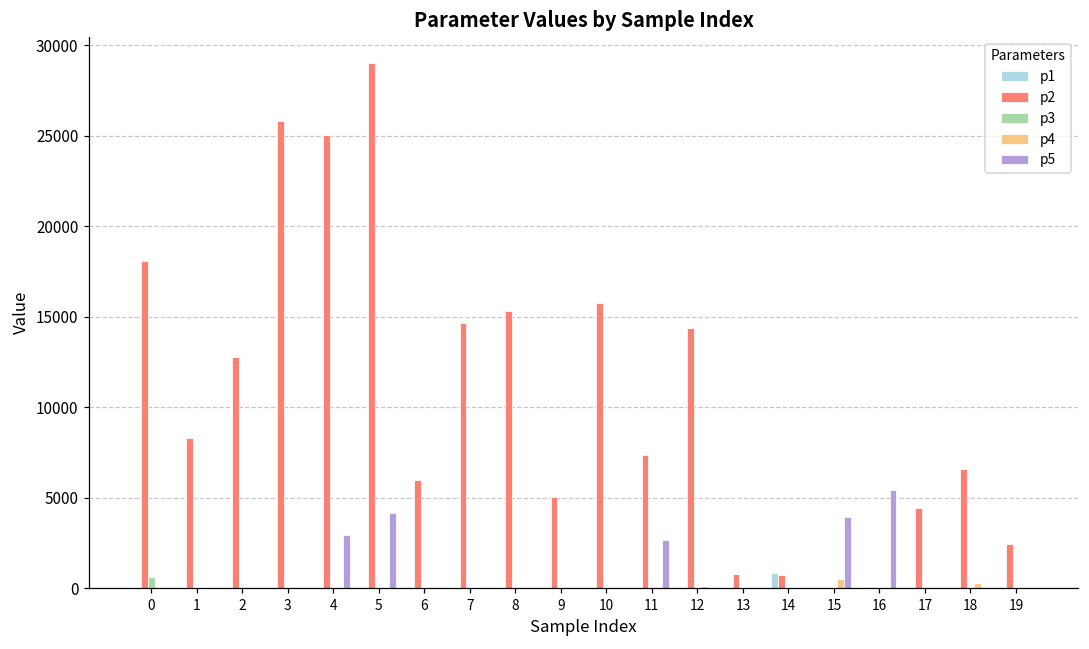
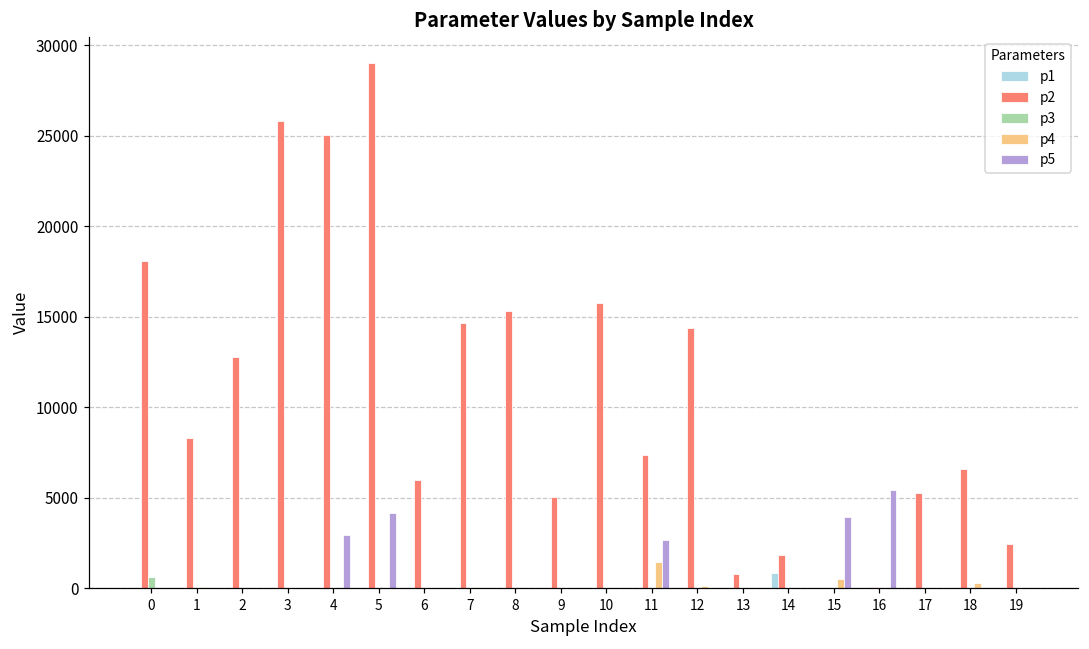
p4, 11: 0 -> 1400
p2, 14: 700 -> 1800
p2, 17: 4400 -> 5300
